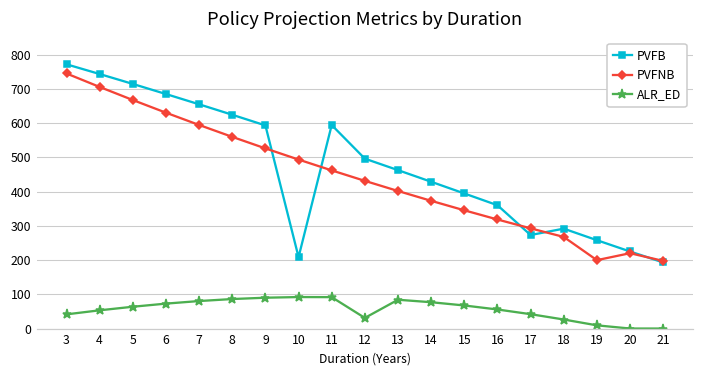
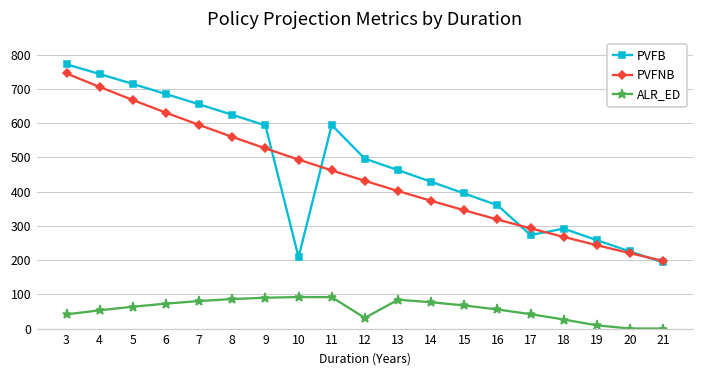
PVFNB, 19: 200 -> 240
